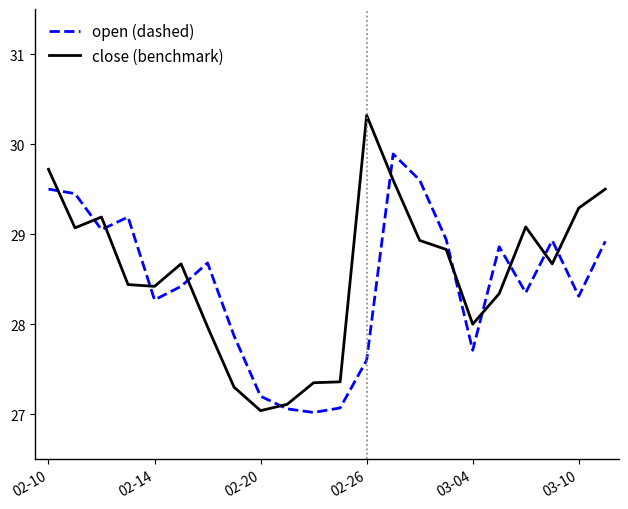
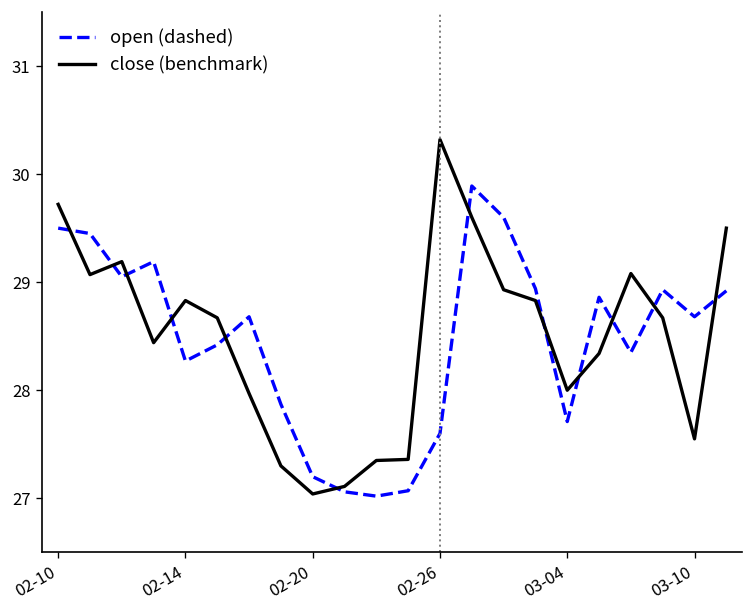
close (benchmark), 02-14: 28.4 -> 28.8
open (dashed), 03-10: 28.3 -> 28.7
close (benchmark), 03-10: 29.3 -> 27.6
